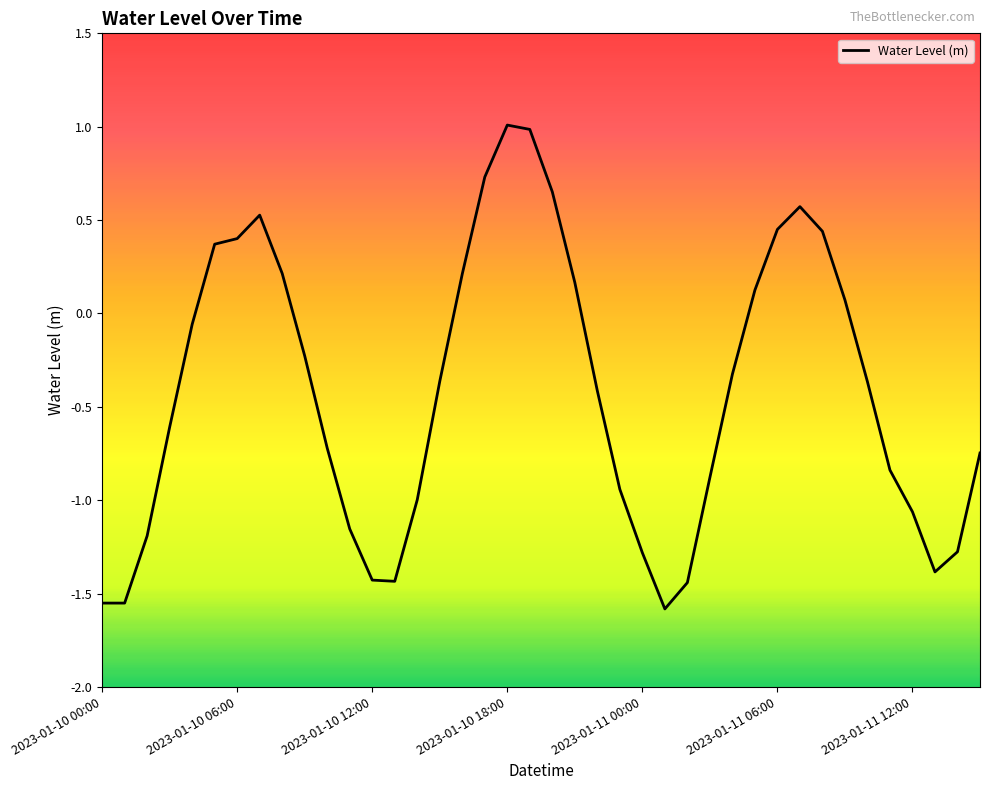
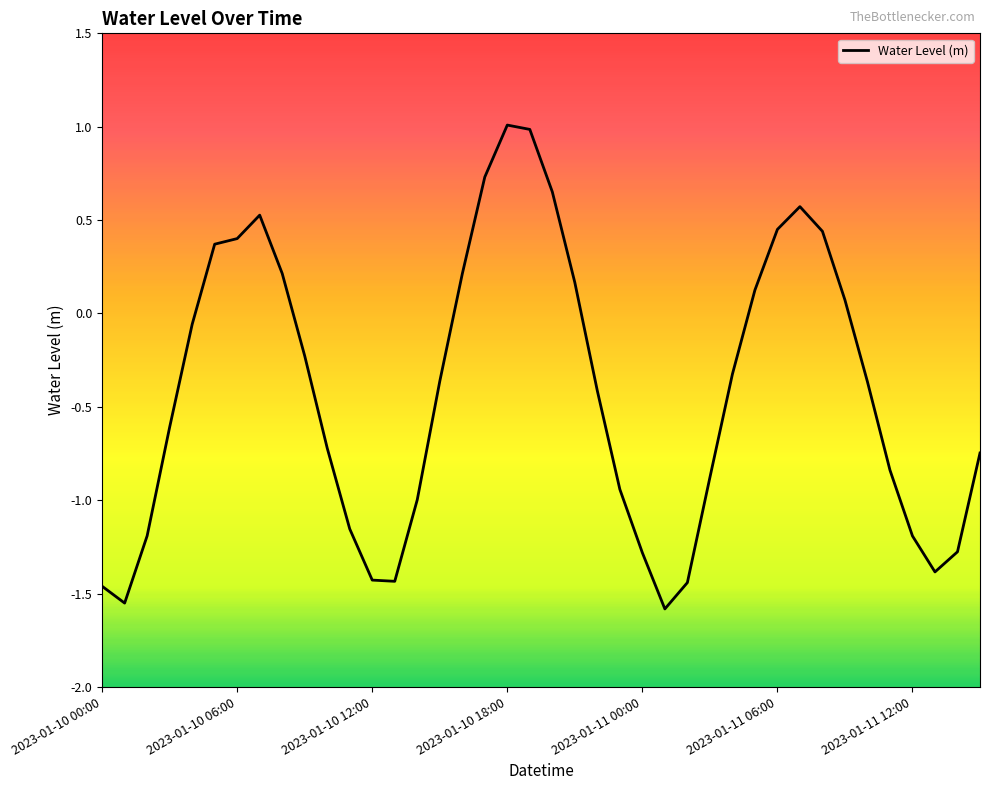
2023-01-10 00:00: -1.55 -> -1.46
2023-01-11 12:00: -1.06 -> -1.19
